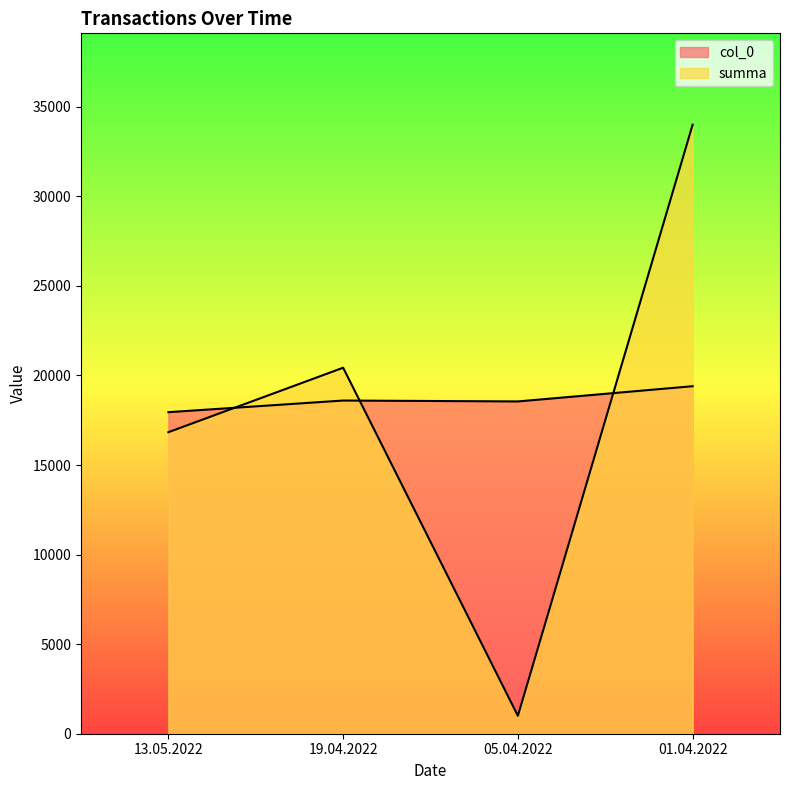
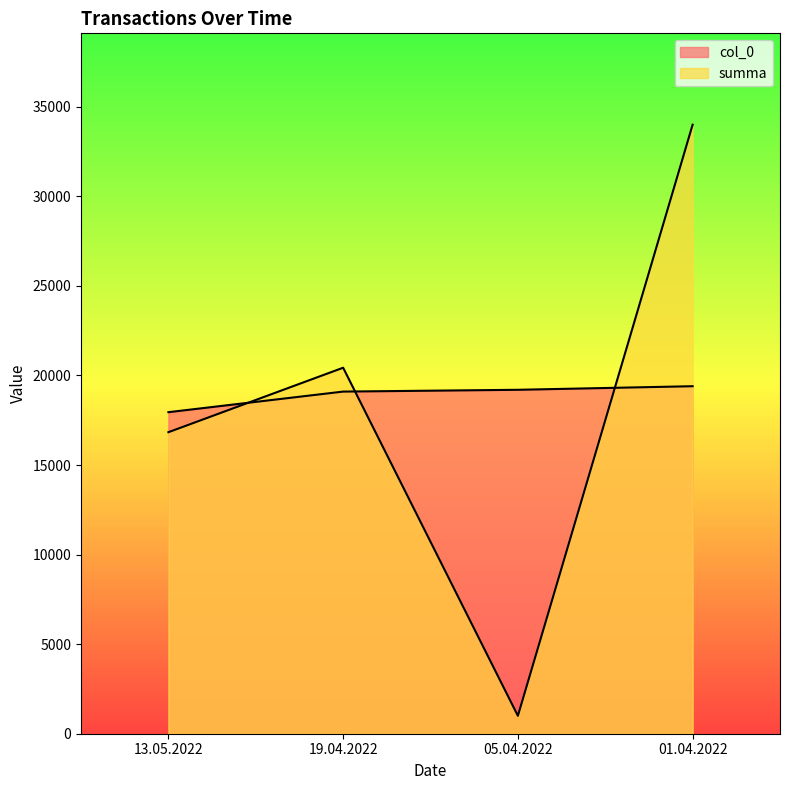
col_0, 19.04.2022: 18600 -> 19100
col_0, 05.04.2022: 18600 -> 19200
